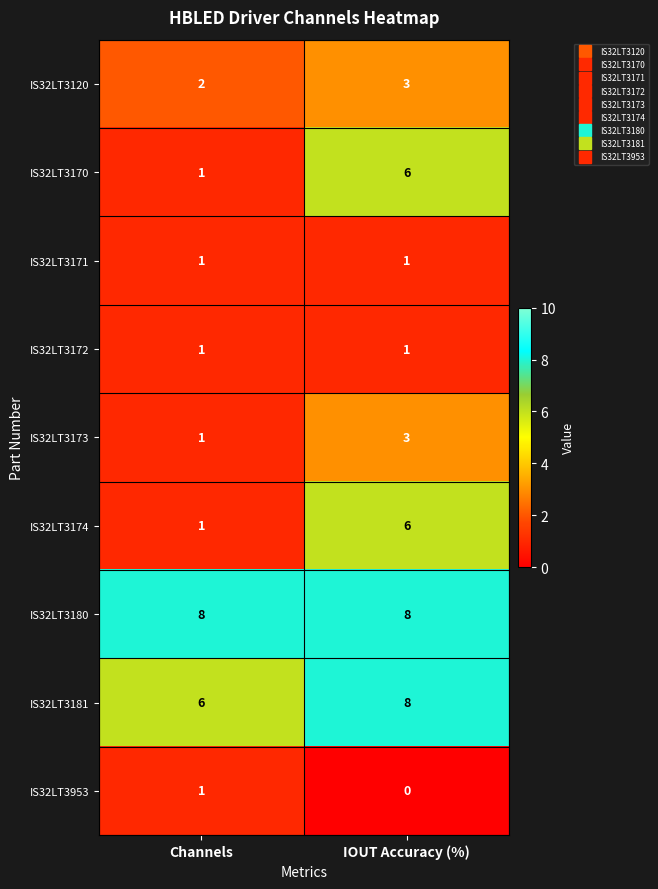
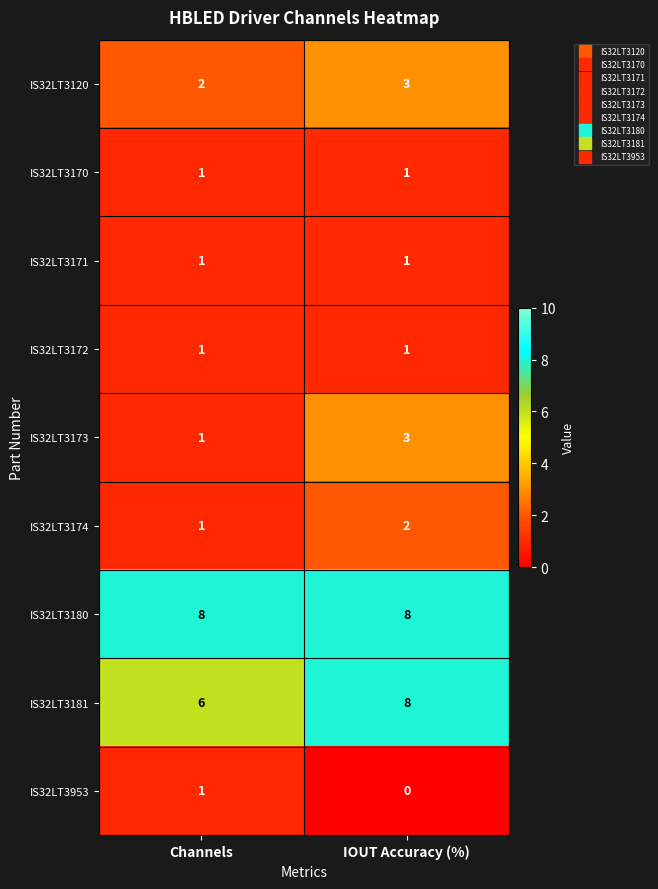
IS32LT3170, IOUT Accuracy (%): 6 -> 1
IS32LT3174, IOUT Accuracy (%): 6 -> 2
